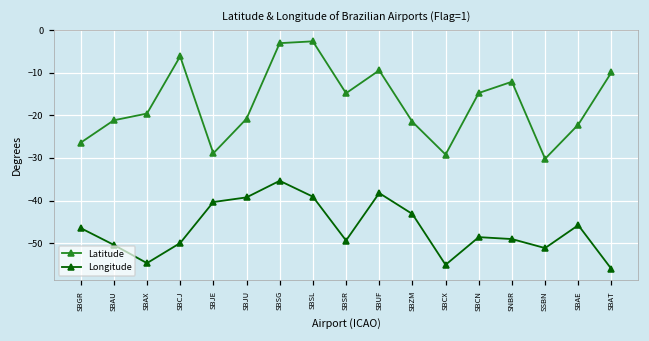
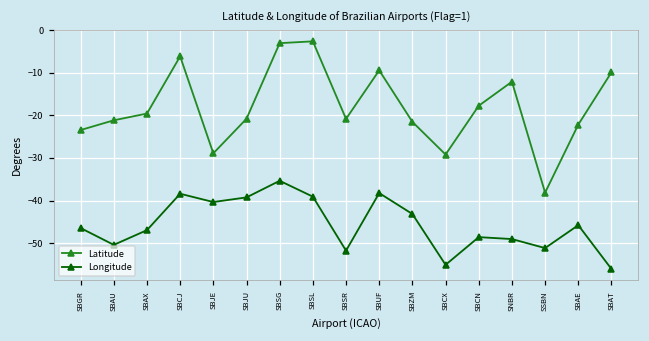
Latitude, SBGR: -26 -> -23
Longitude, SBAX: -55 -> -47
Longitude, SBCJ: -50 -> -38
Latitude, SBSR: -15 -> -21
Longitude, SBSR: -49 -> -52
Latitude, SBCN: -15 -> -18
Latitude, SSBN: -30 -> -38
